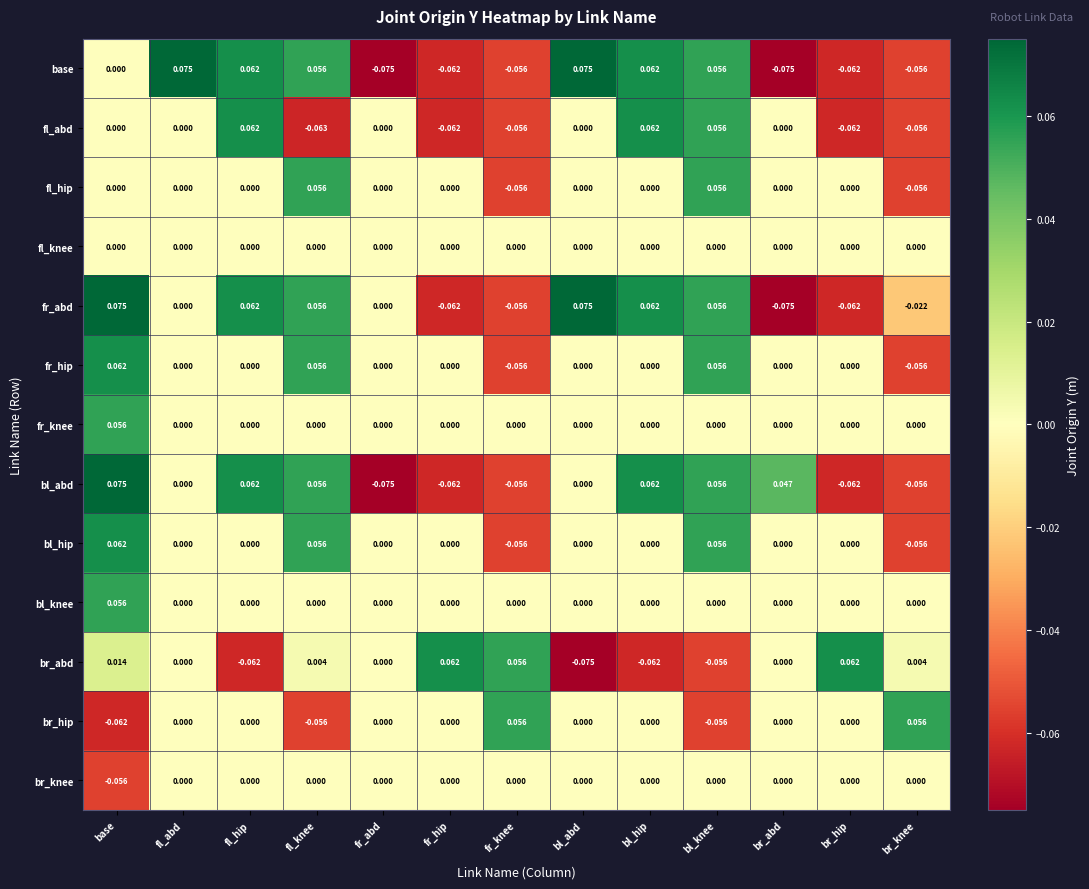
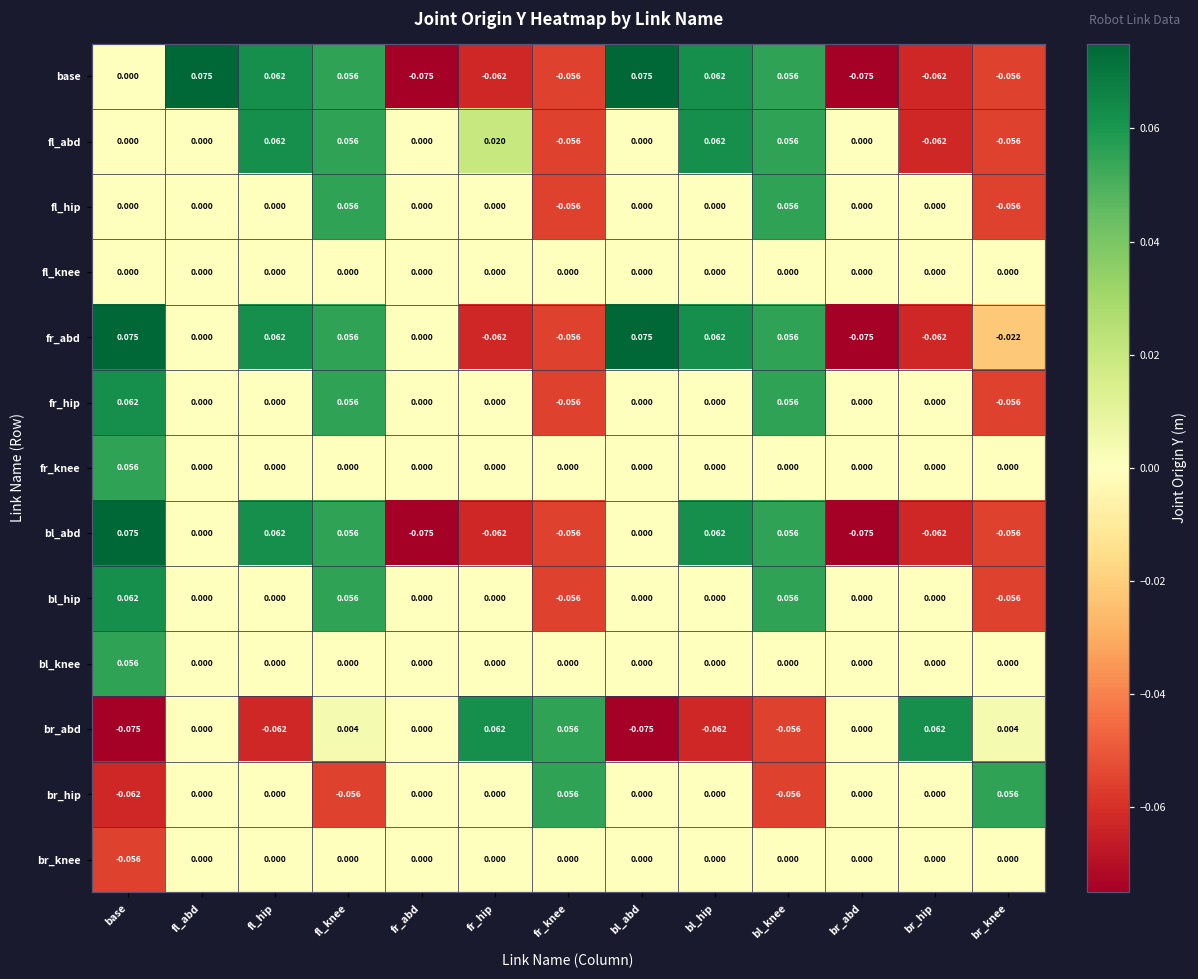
fl_abd, fl_knee: -0.063 -> 0.056
fl_abd, fr_hip: -0.062 -> 0.020
bl_abd, br_abd: 0.047 -> -0.075
br_abd, base: 0.014 -> -0.075
